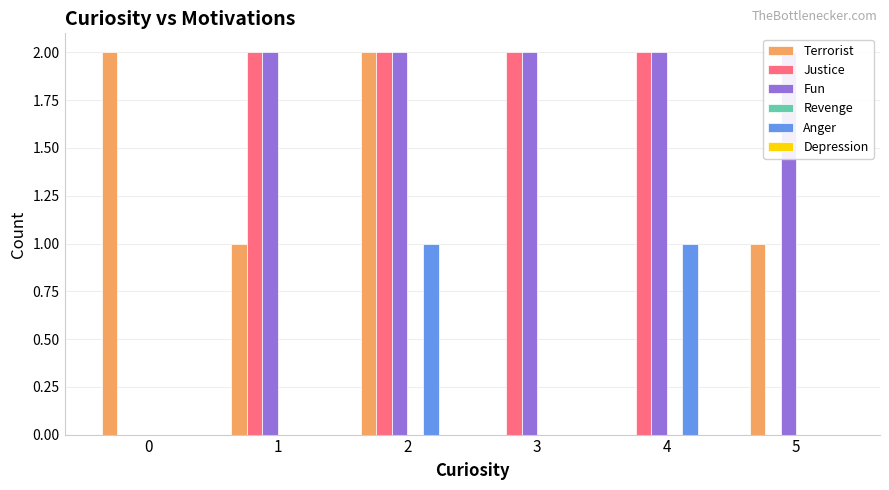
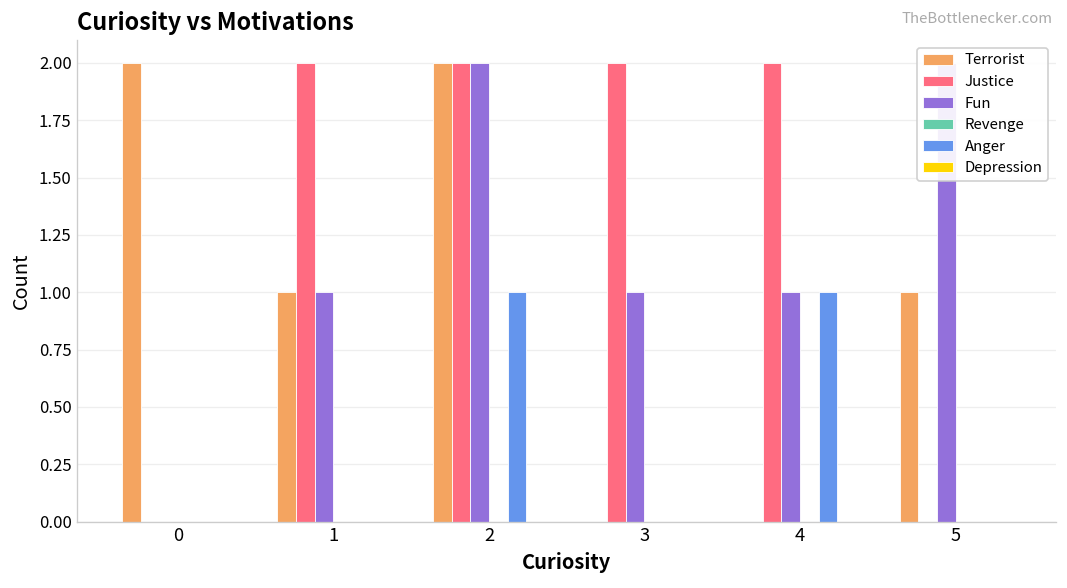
Fun, 1: 2 -> 1
Fun, 3: 2 -> 1
Fun, 4: 2 -> 1
